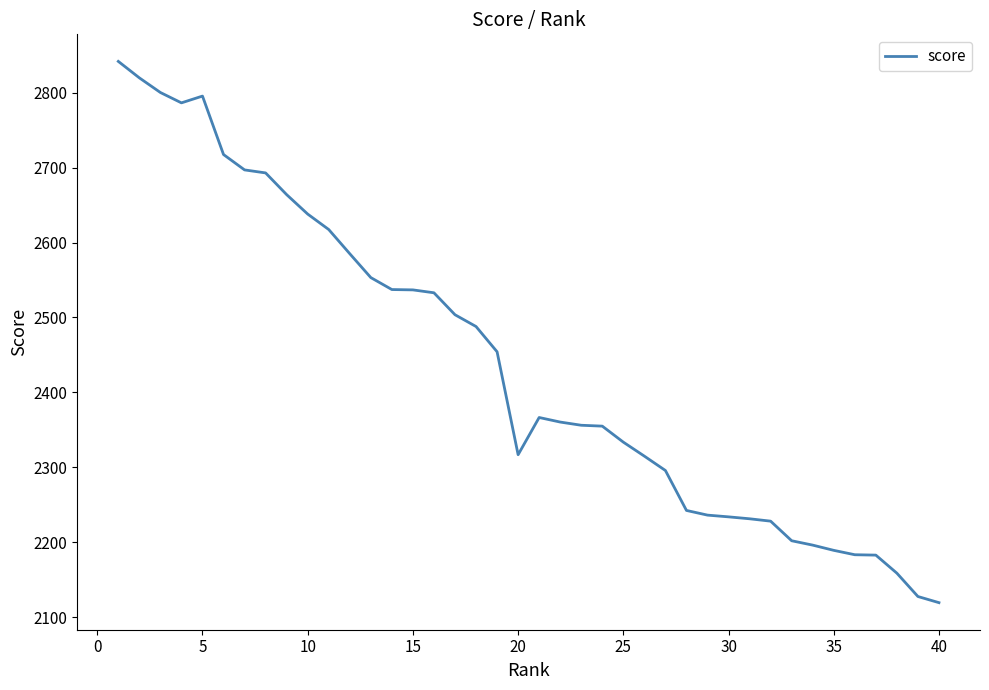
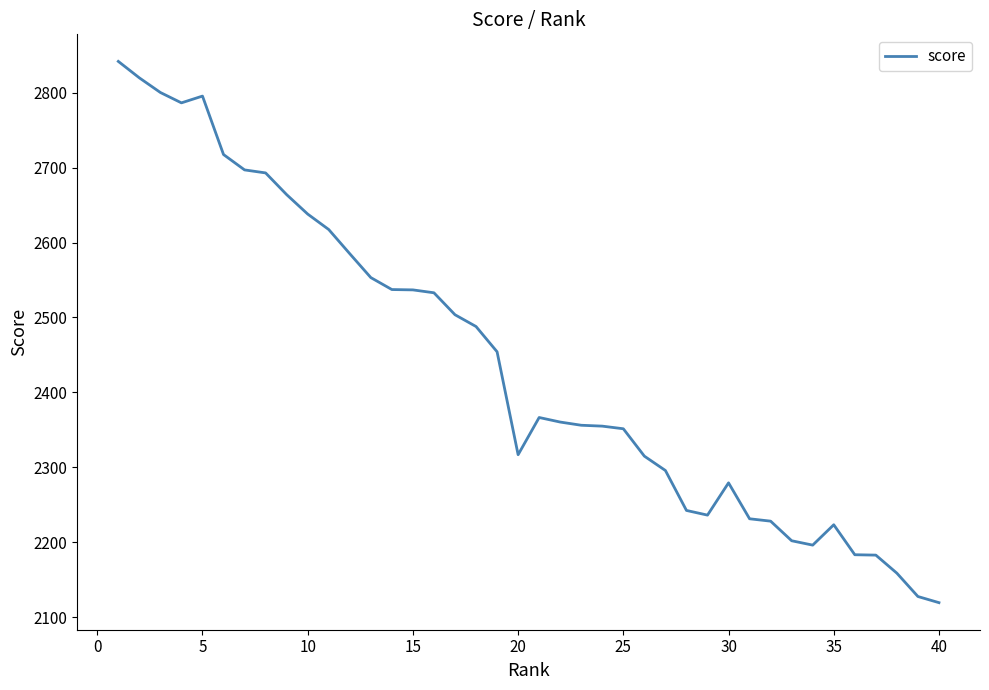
25: 2330 -> 2350
30: 2230 -> 2280
35: 2190 -> 2220
